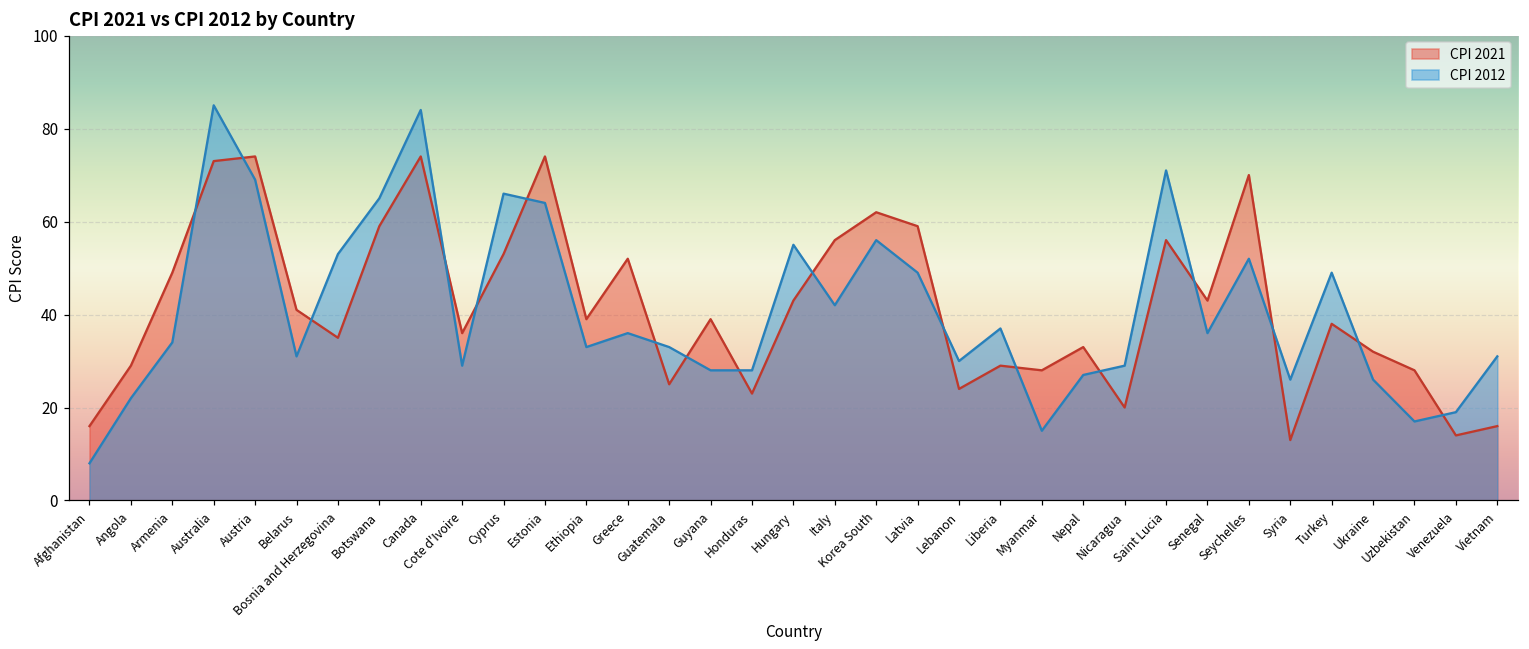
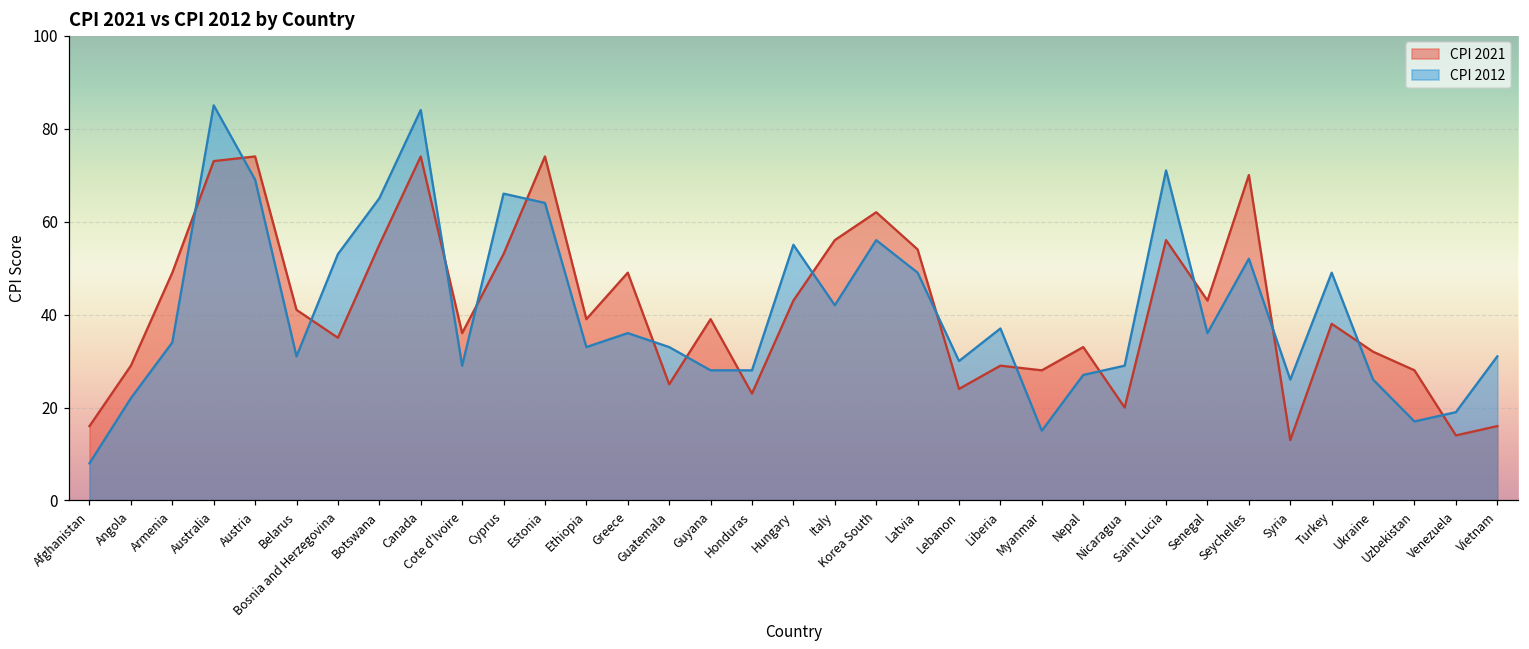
CPI 2021, Botswana: 59 -> 55
CPI 2021, Greece: 52 -> 49
CPI 2021, Latvia: 59 -> 54
